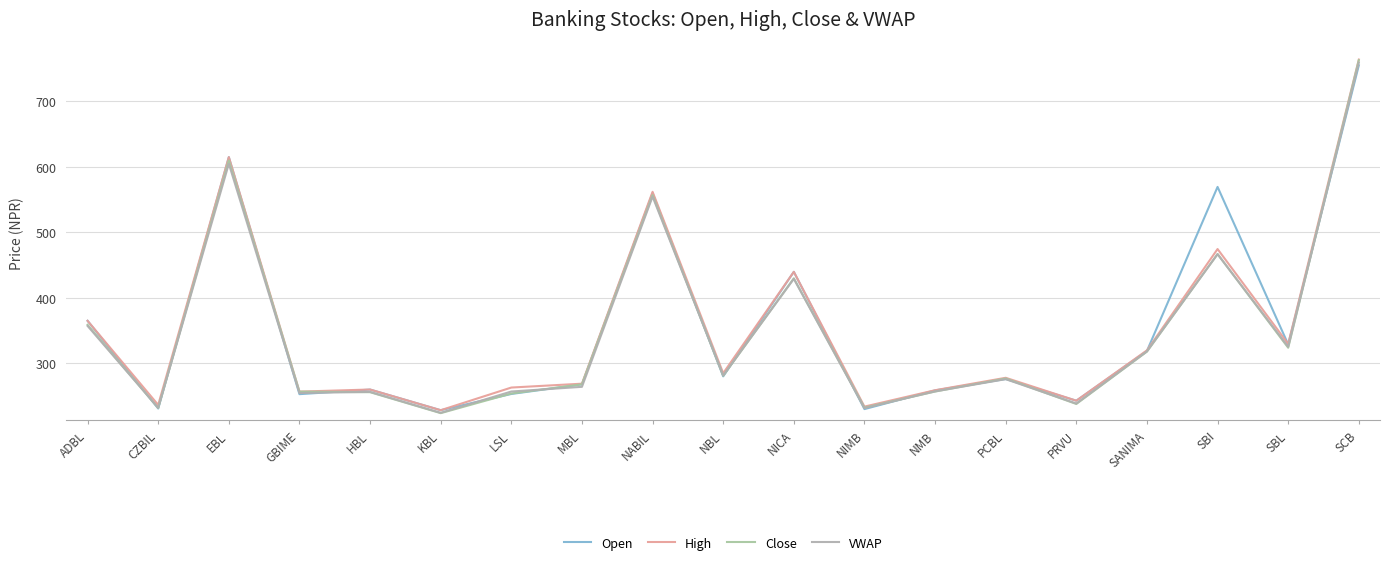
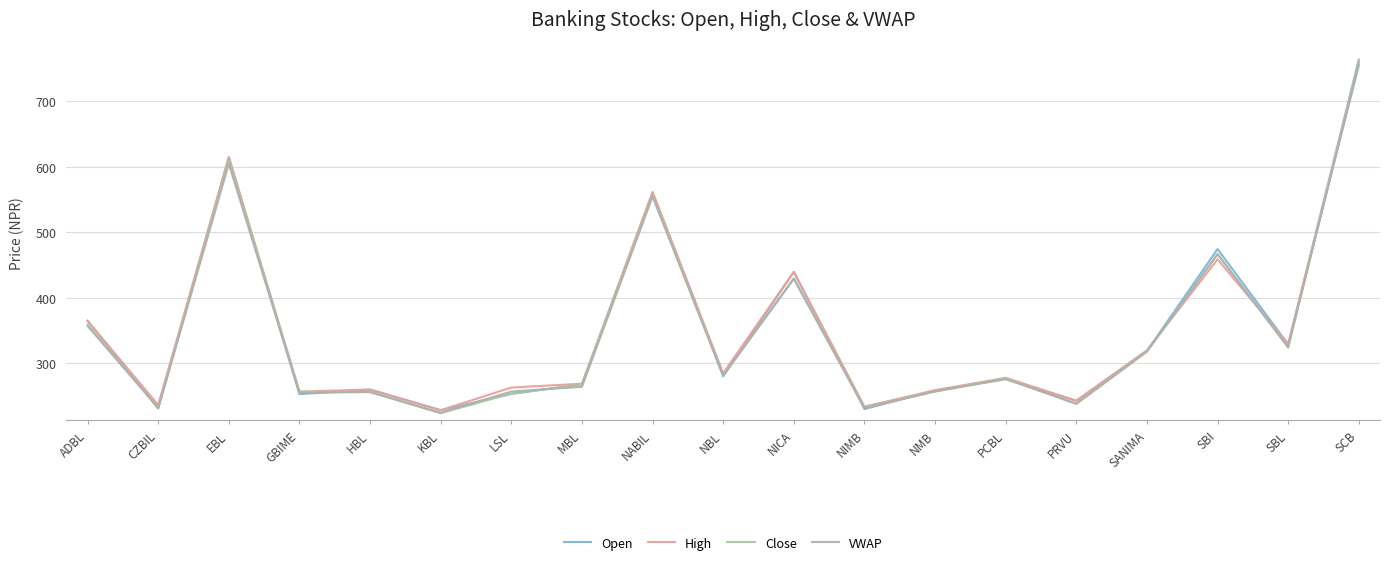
Open, SBI: 570 -> 470
High, SBI: 470 -> 460
